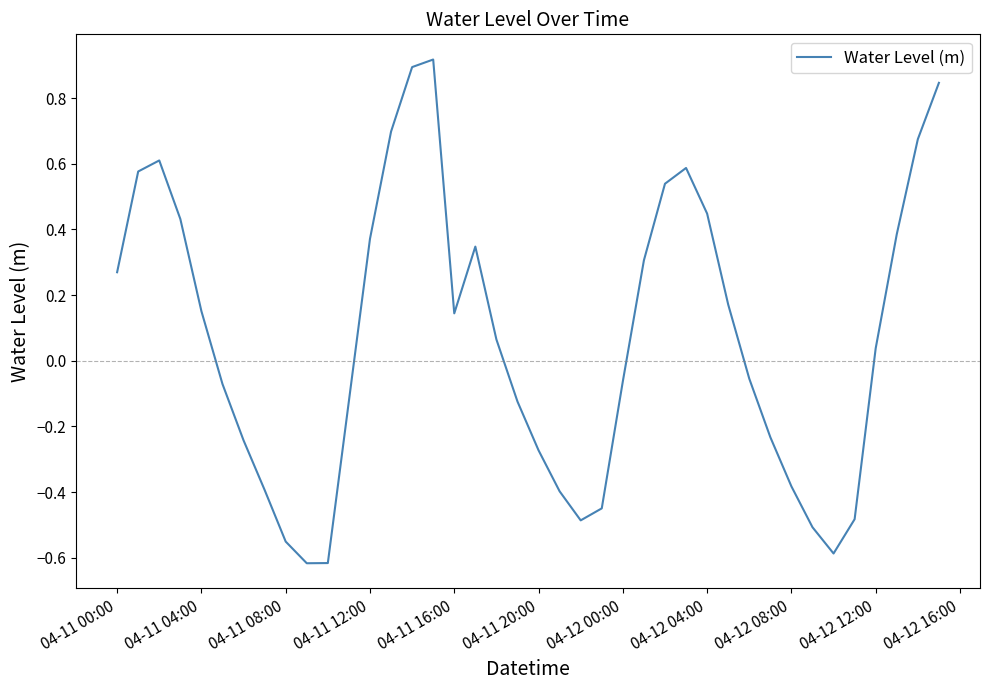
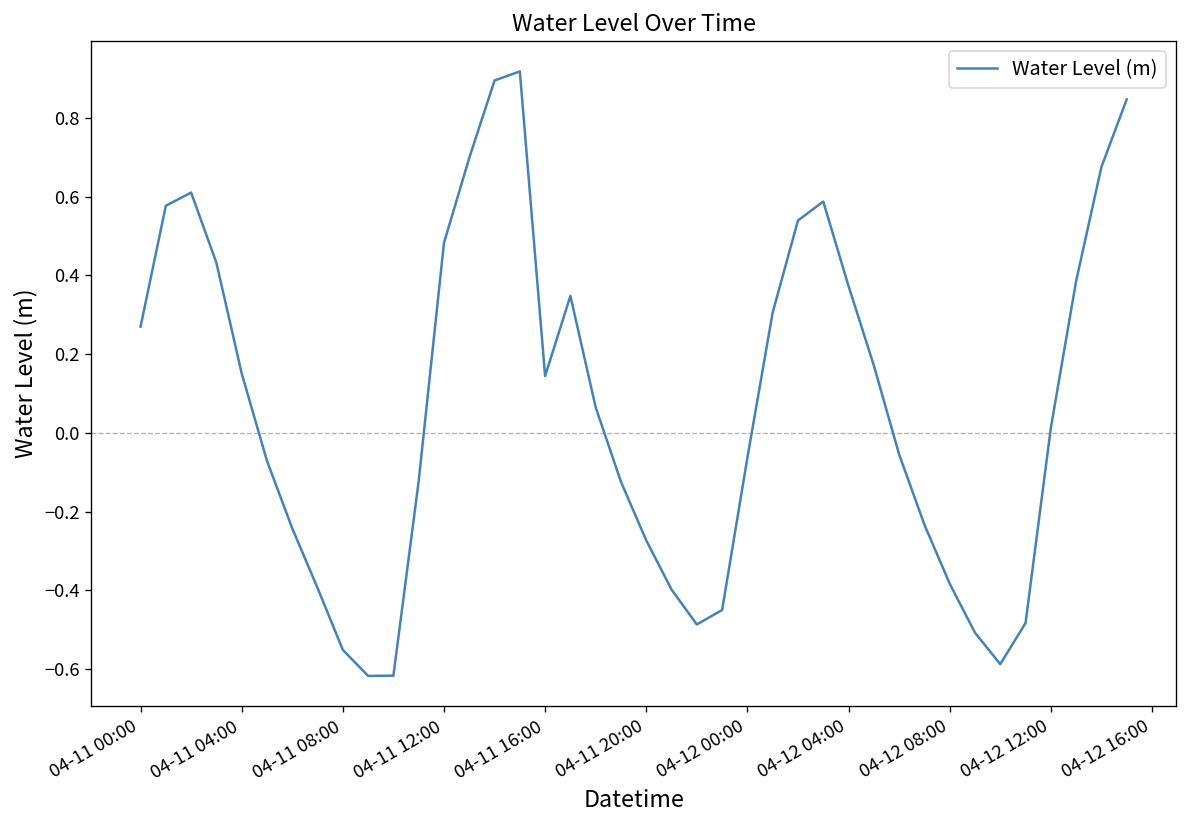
04-11 12:00: 0.37 -> 0.48
04-12 04:00: 0.45 -> 0.37
04-12 12:00: 0.04 -> 0.01
